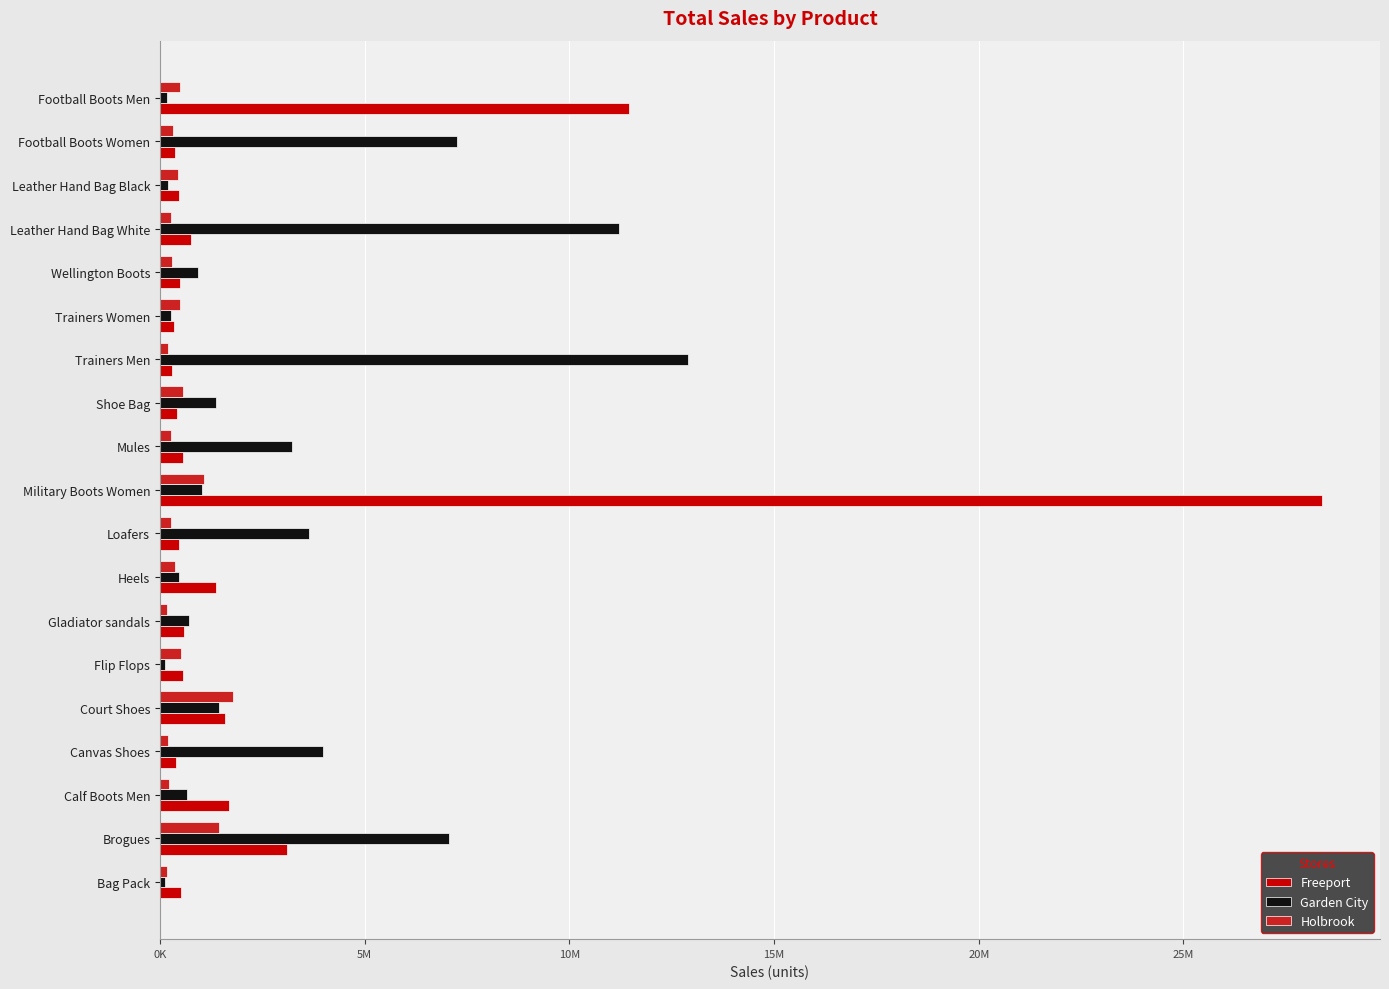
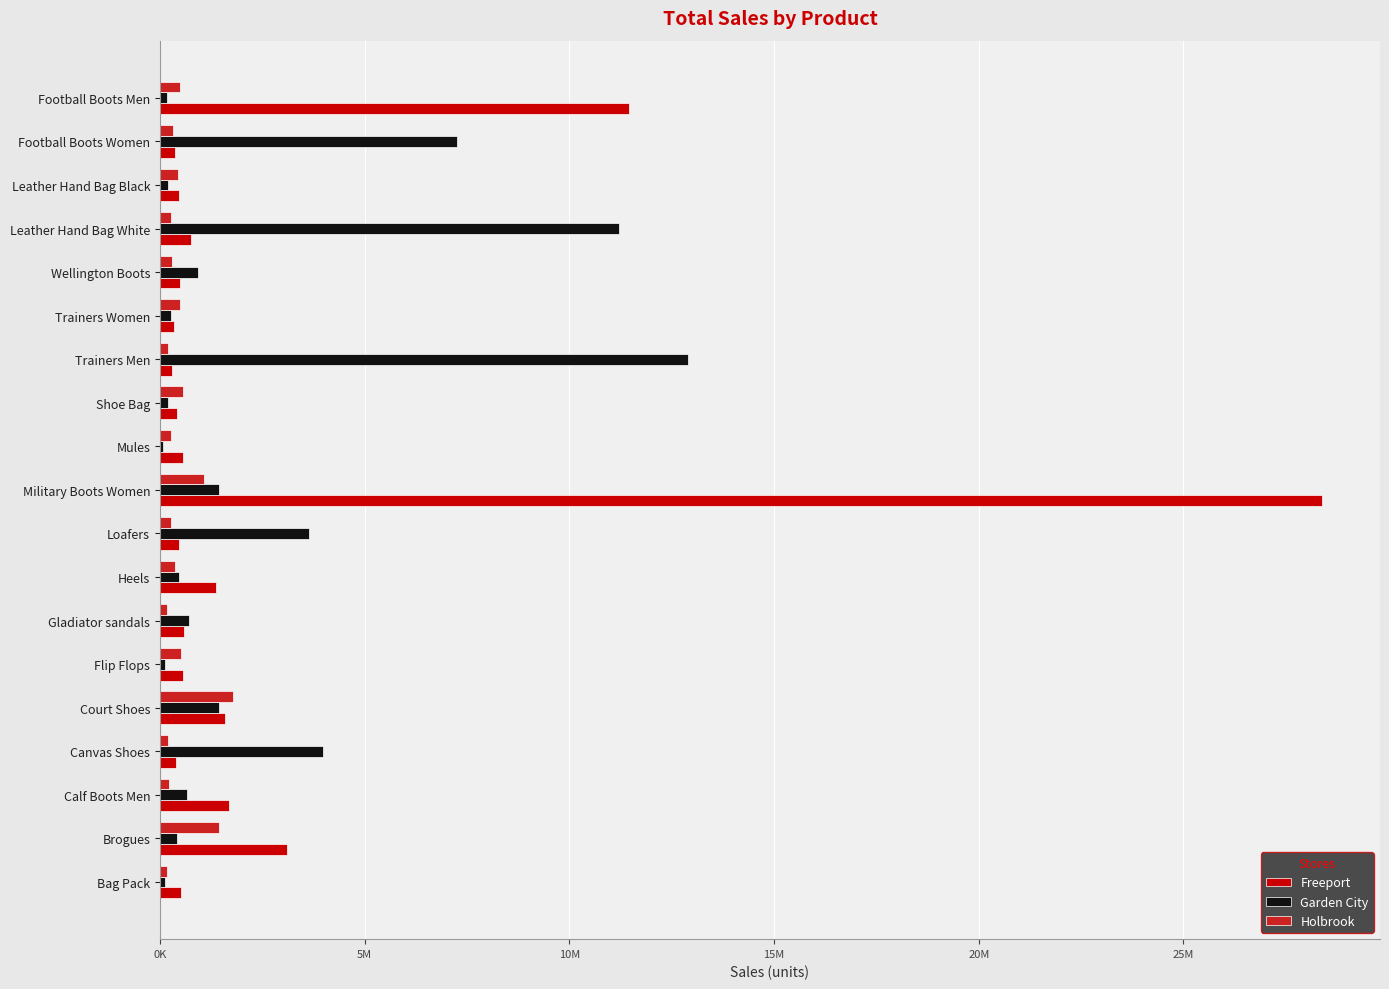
Garden City, Shoe Bag: 1400000 -> 200000
Garden City, Mules: 3200000 -> 100000
Garden City, Military Boots Women: 1000000 -> 1400000
Garden City, Brogues: 7100000 -> 400000
